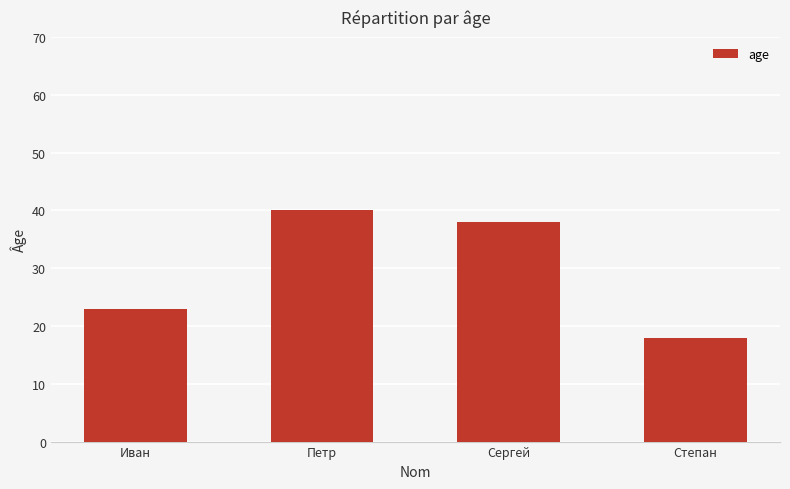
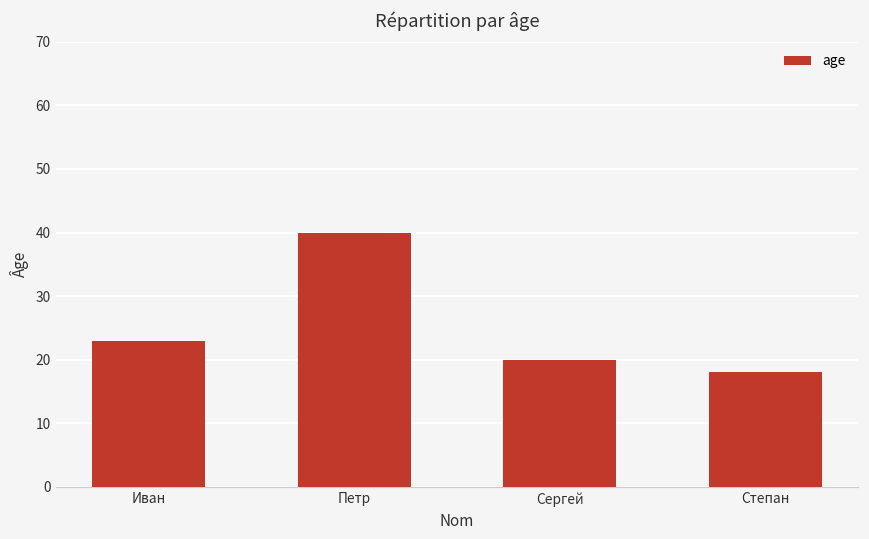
Сергей: 38 -> 20
